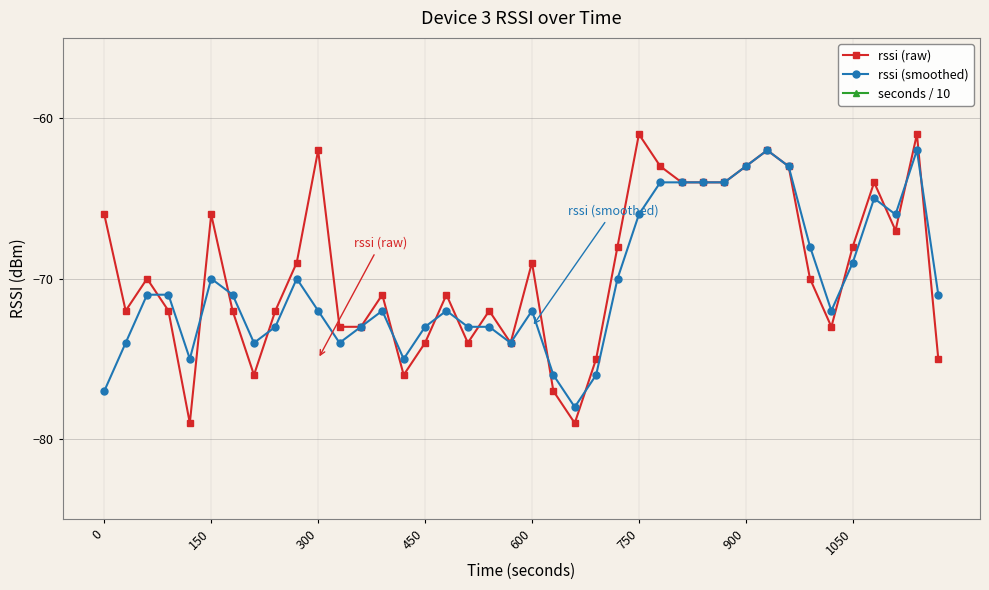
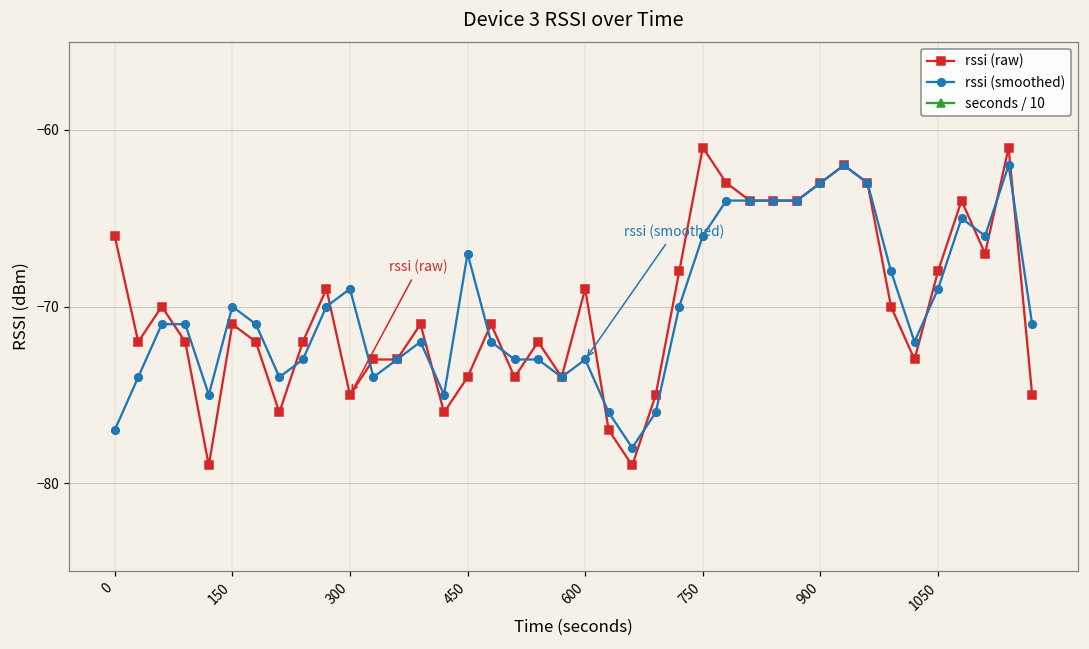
rssi (raw), 150: -66 -> -71
rssi (raw), 300: -62 -> -75
rssi (smoothed), 300: -72 -> -69
rssi (smoothed), 450: -73 -> -67
rssi (smoothed), 600: -72 -> -73
